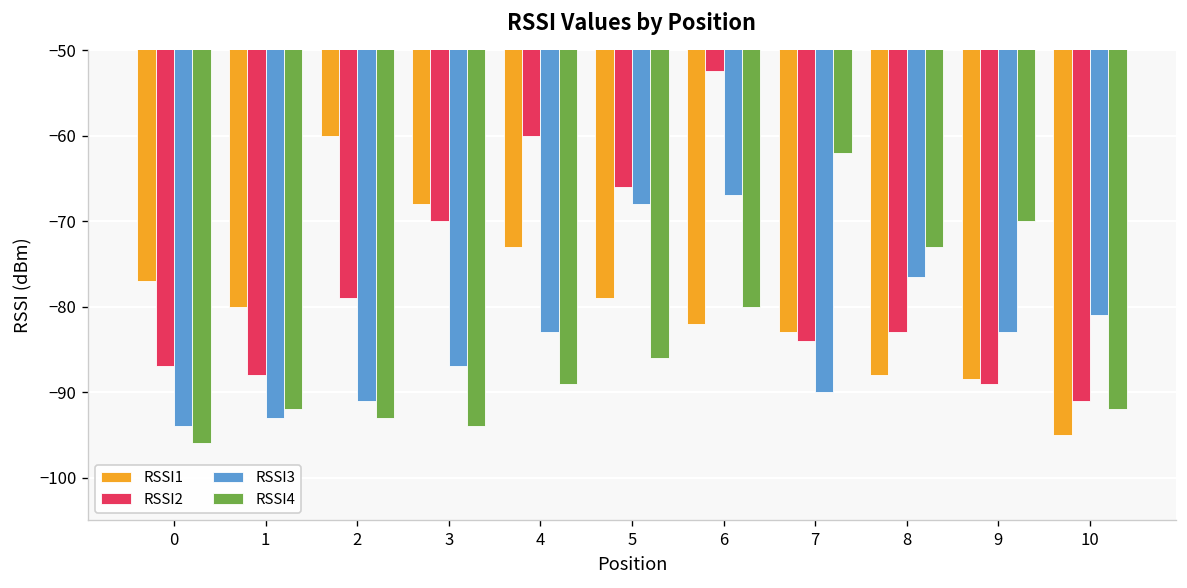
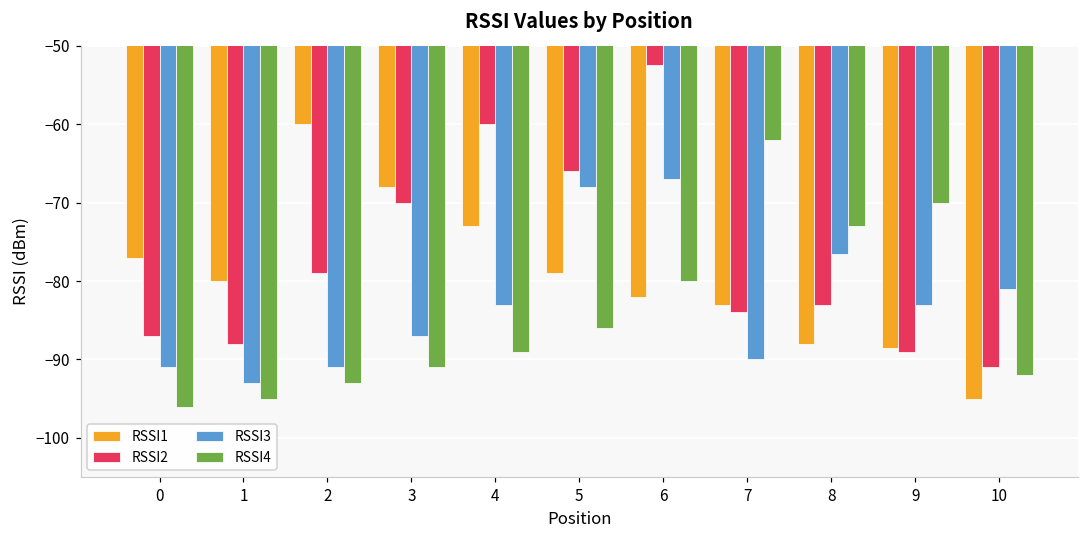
RSSI3, 0: -94 -> -91
RSSI4, 1: -92 -> -95
RSSI4, 3: -94 -> -91
